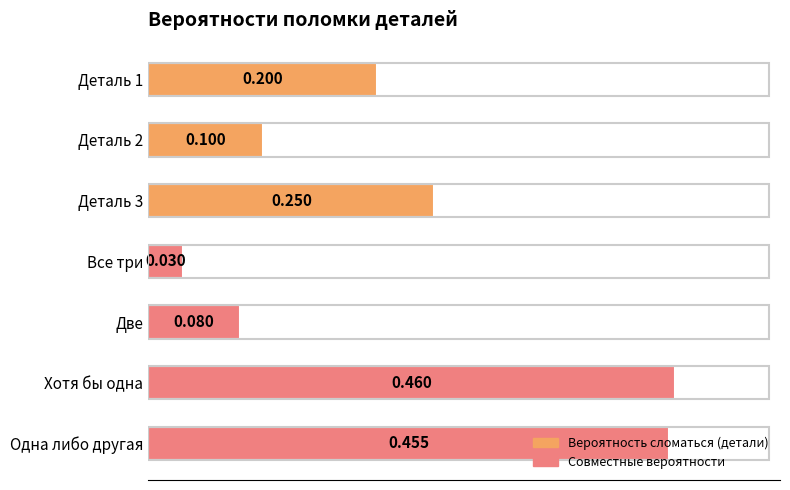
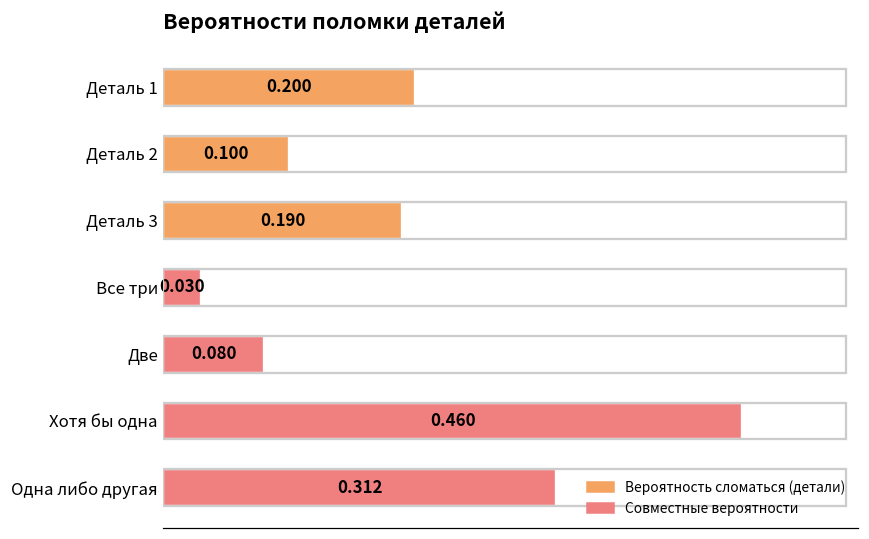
Деталь 3: 0.250 -> 0.190
Одна либо другая: 0.455 -> 0.312
